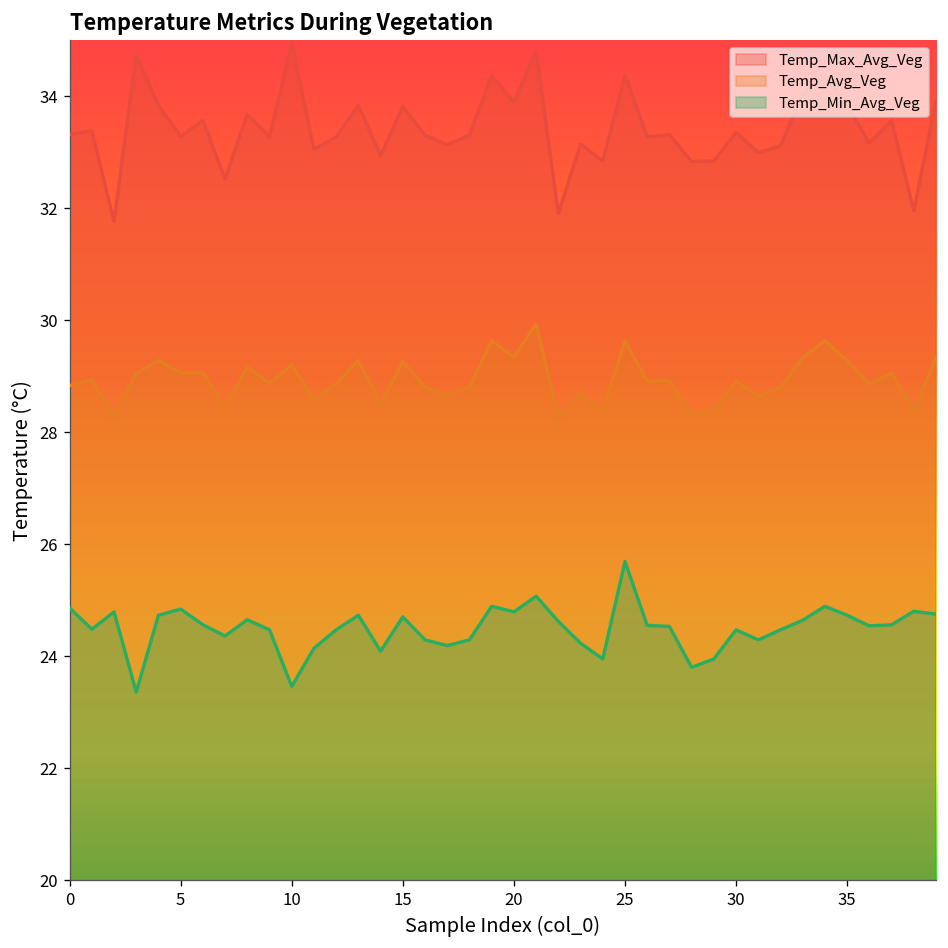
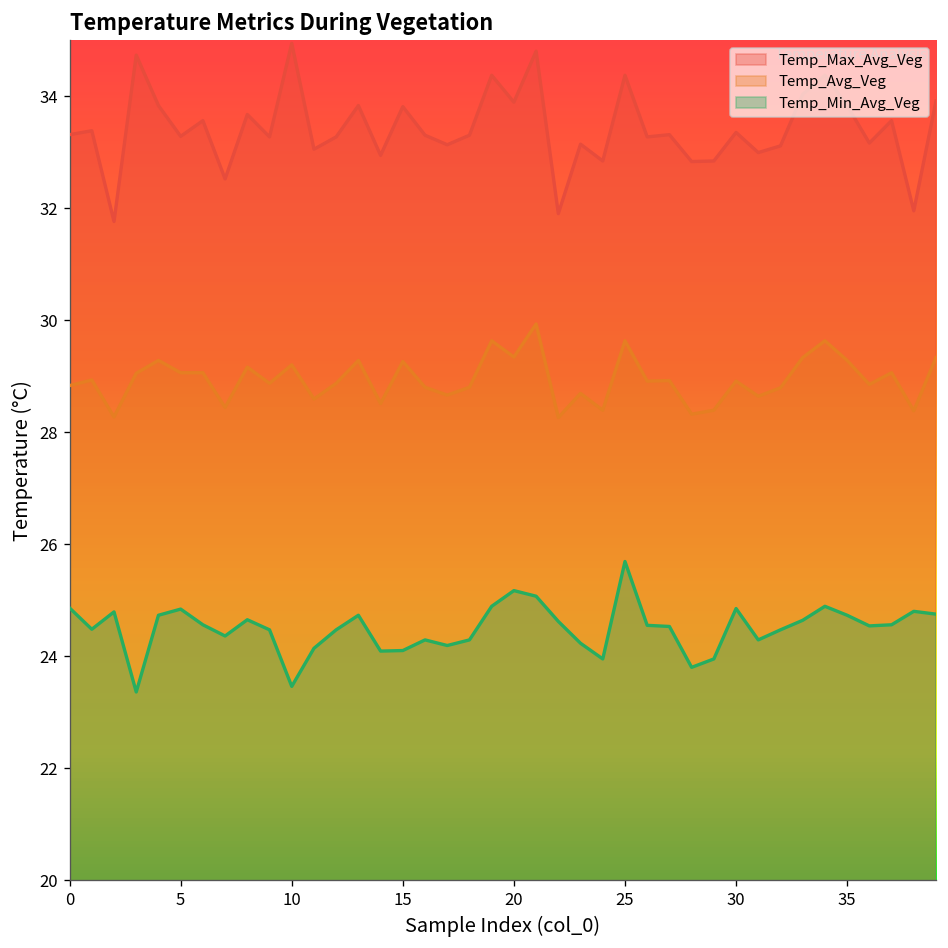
Temp_Min_Avg_Veg, 15: 24.7 -> 24.1
Temp_Min_Avg_Veg, 20: 24.8 -> 25.2
Temp_Min_Avg_Veg, 30: 24.5 -> 24.9
